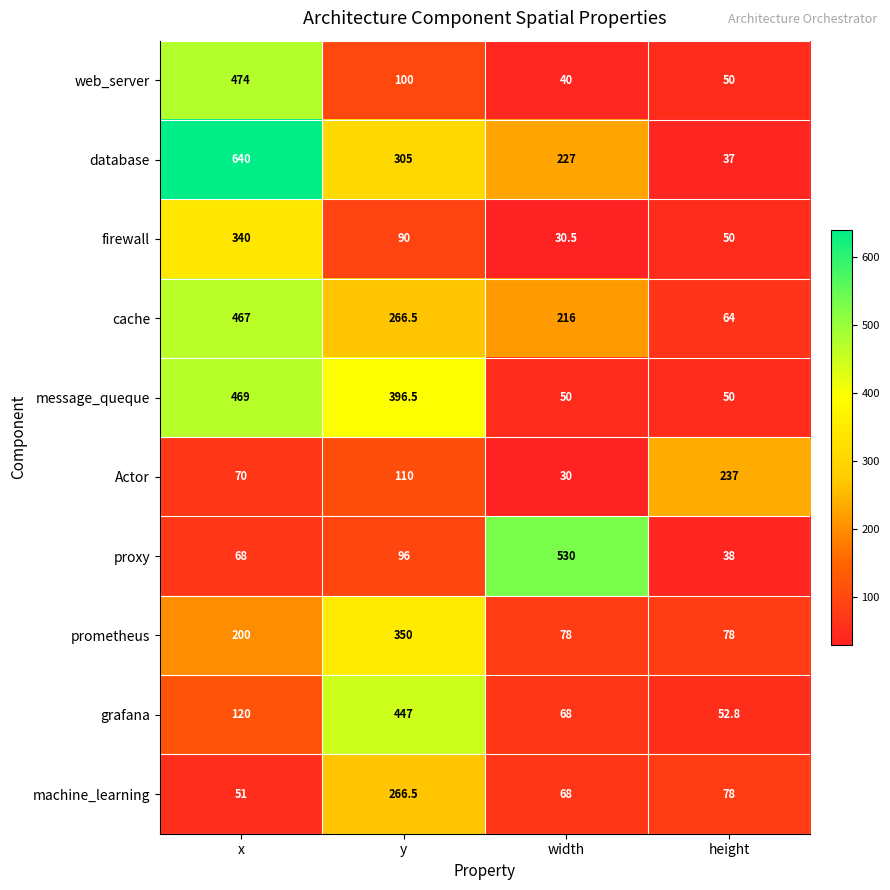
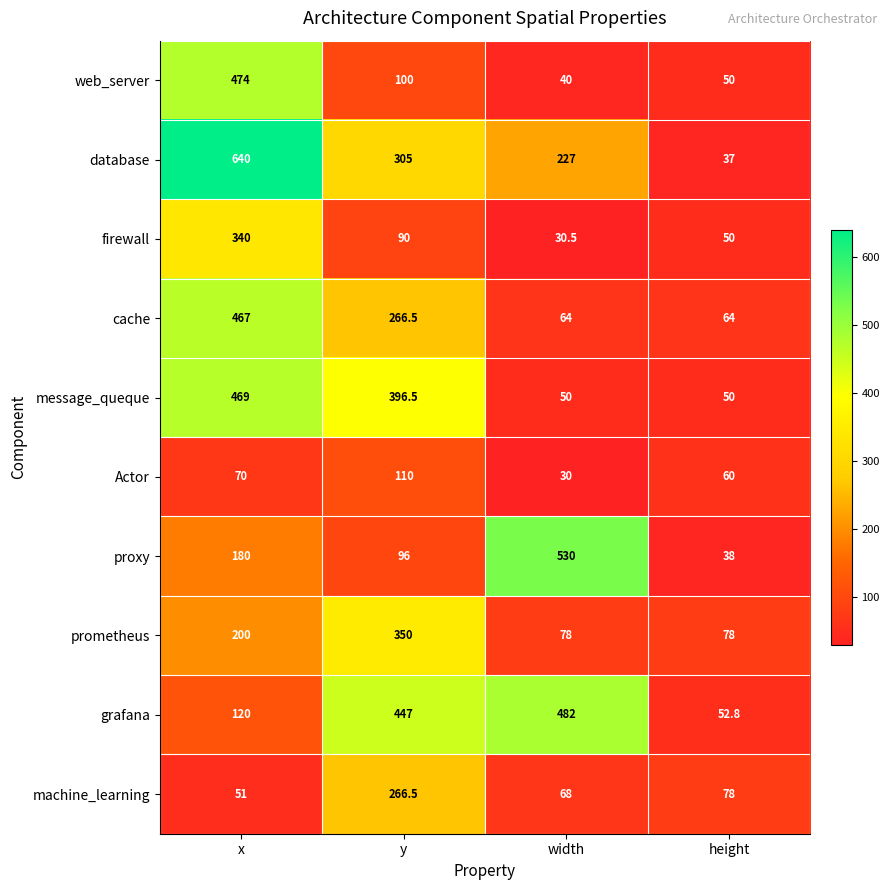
cache, width: 216 -> 64
Actor, height: 237 -> 60
proxy, x: 68 -> 180
grafana, width: 68 -> 482
